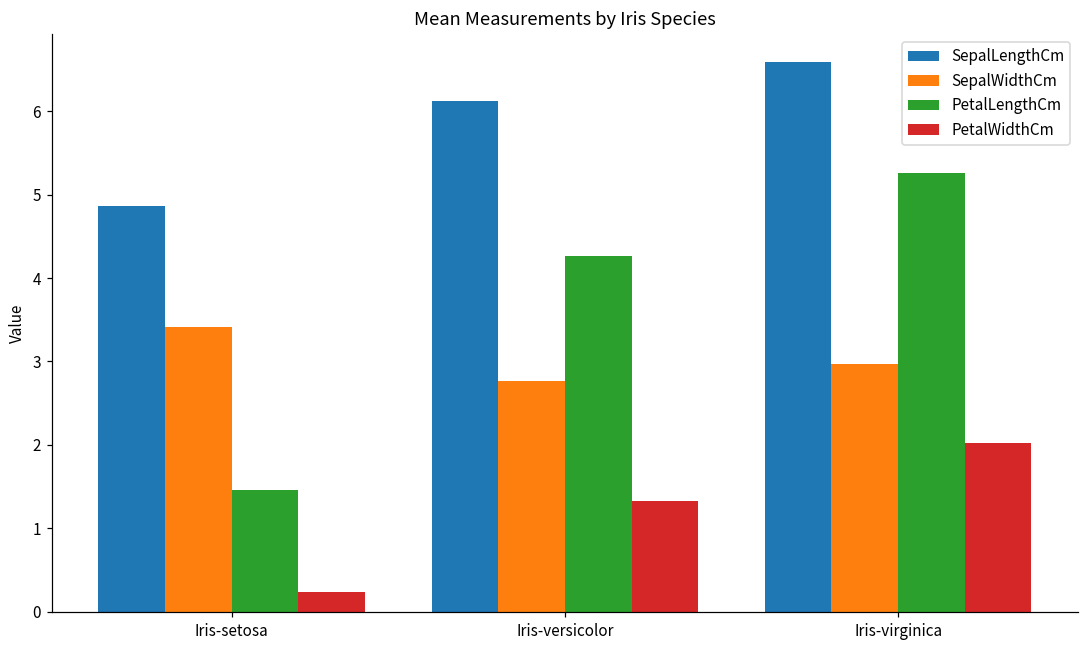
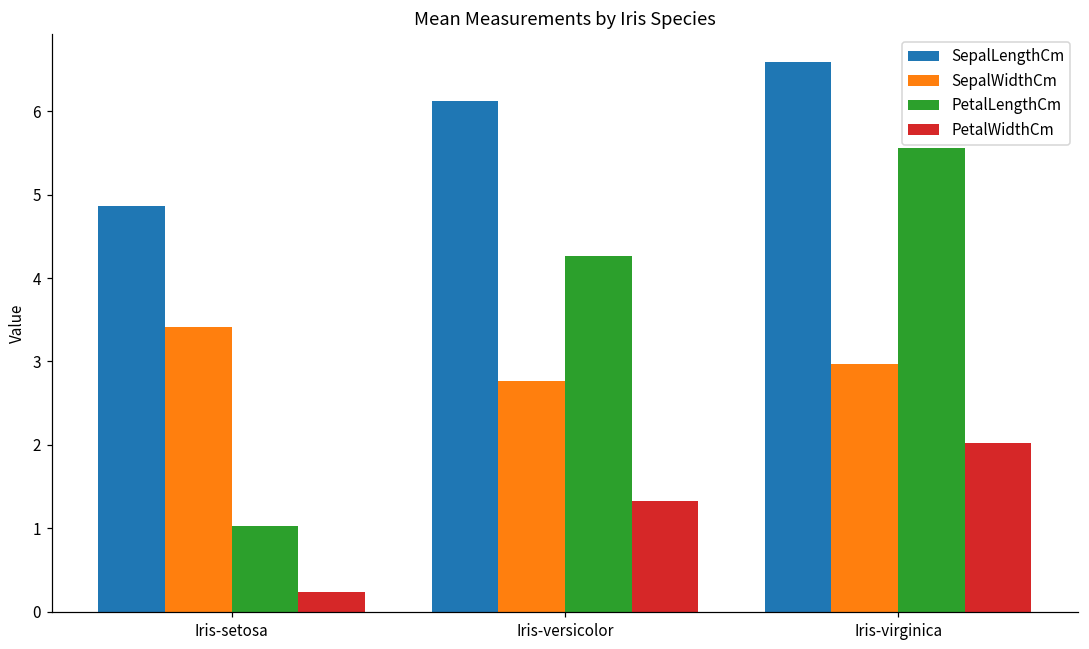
PetalLengthCm, Iris-setosa: 1.5 -> 1.0
PetalLengthCm, Iris-virginica: 5.3 -> 5.6
